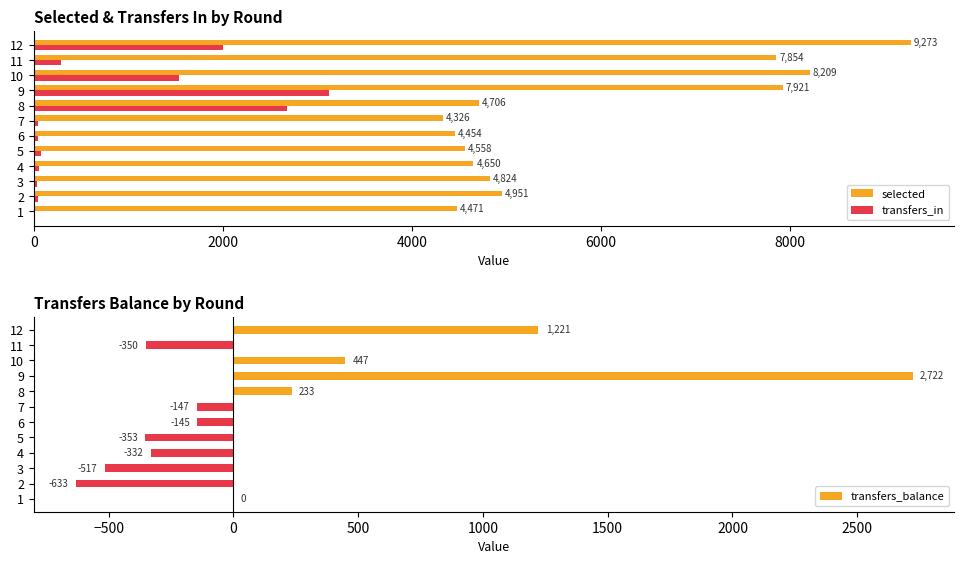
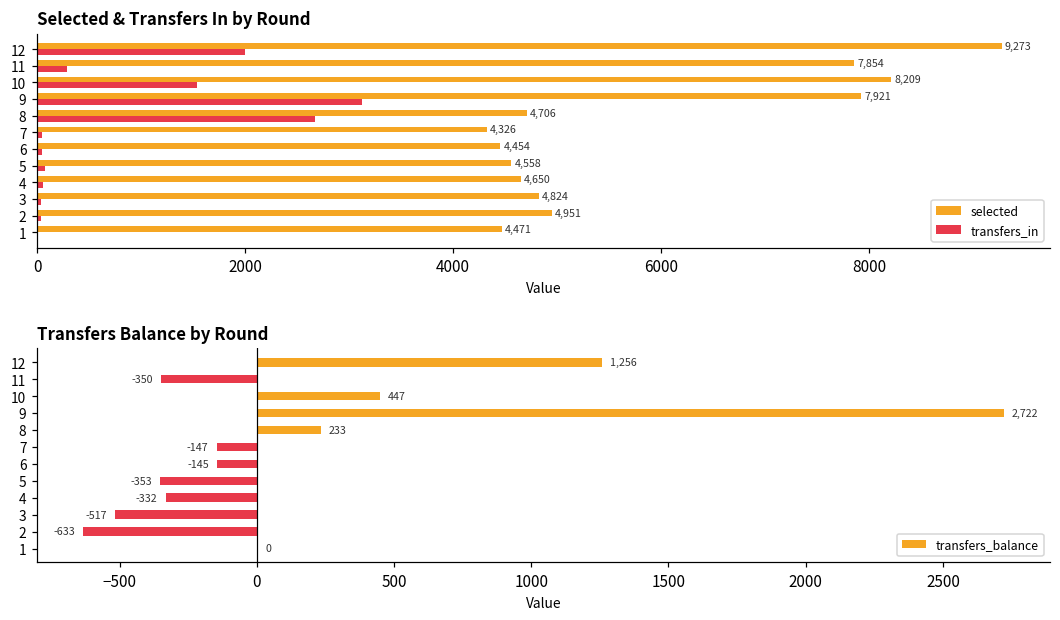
Transfers Balance by Round, 12: 1,221 -> 1,256
